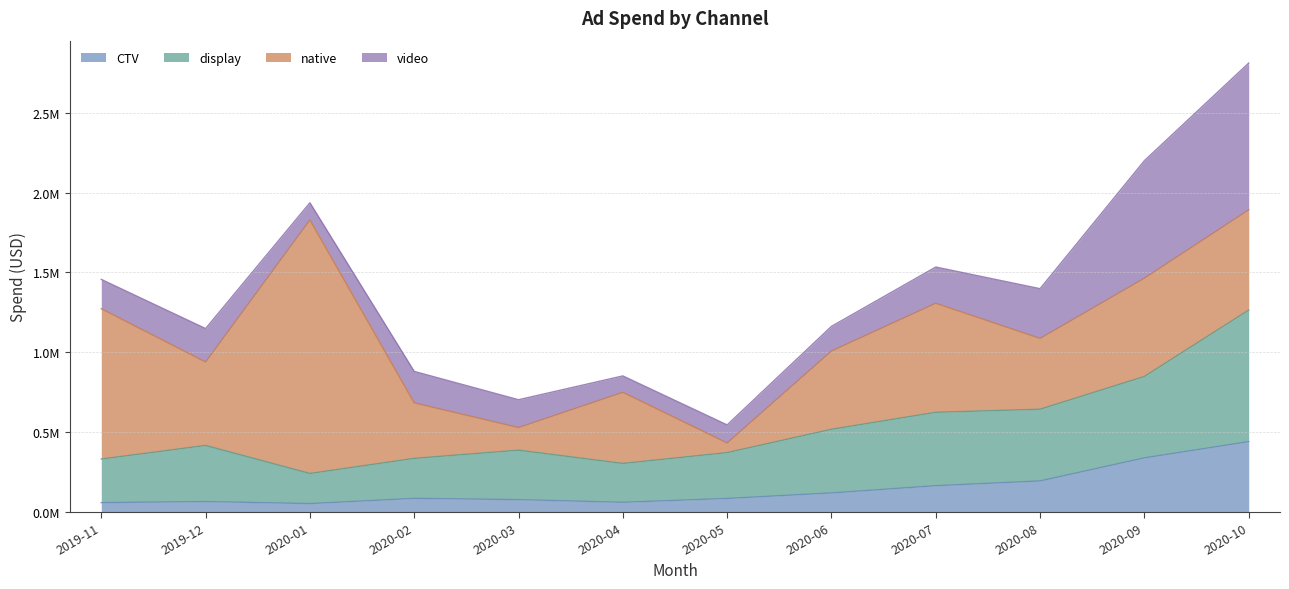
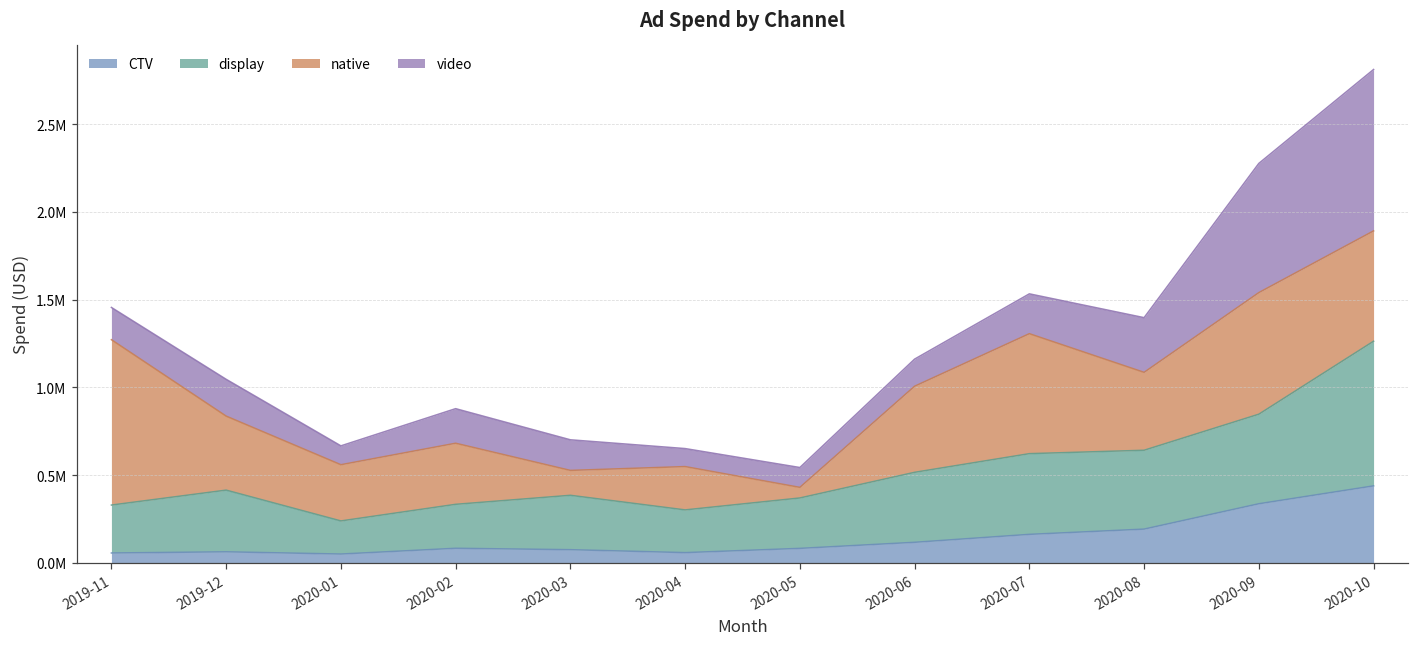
native, 2019-12: 520000 -> 420000
native, 2020-01: 1590000 -> 320000
native, 2020-04: 450000 -> 250000
native, 2020-09: 620000 -> 690000
